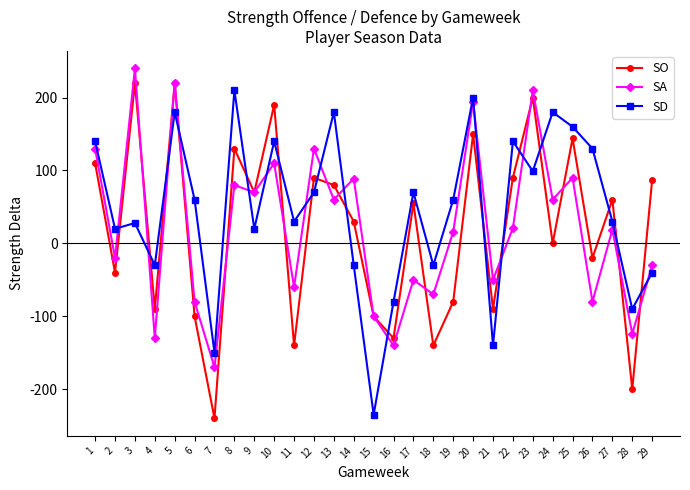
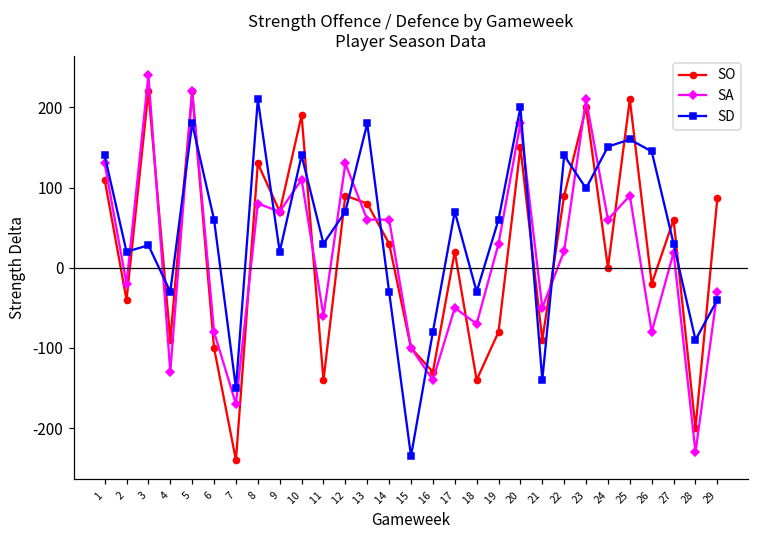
SA, 14: 90 -> 60
SO, 17: 60 -> 20
SA, 19: 20 -> 30
SA, 20: 190 -> 180
SD, 24: 180 -> 150
SO, 25: 140 -> 210
SD, 26: 130 -> 150
SA, 28: -120 -> -230
